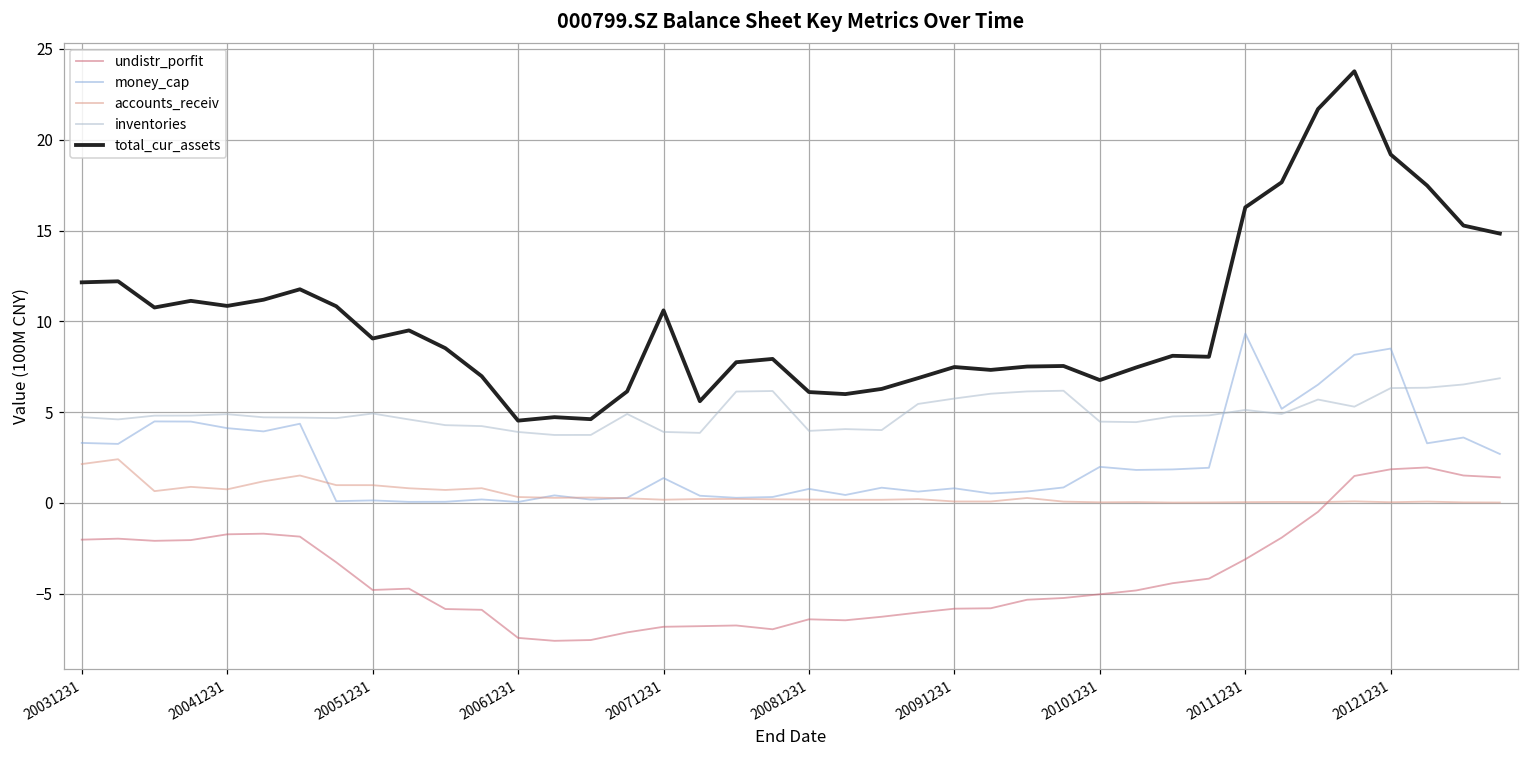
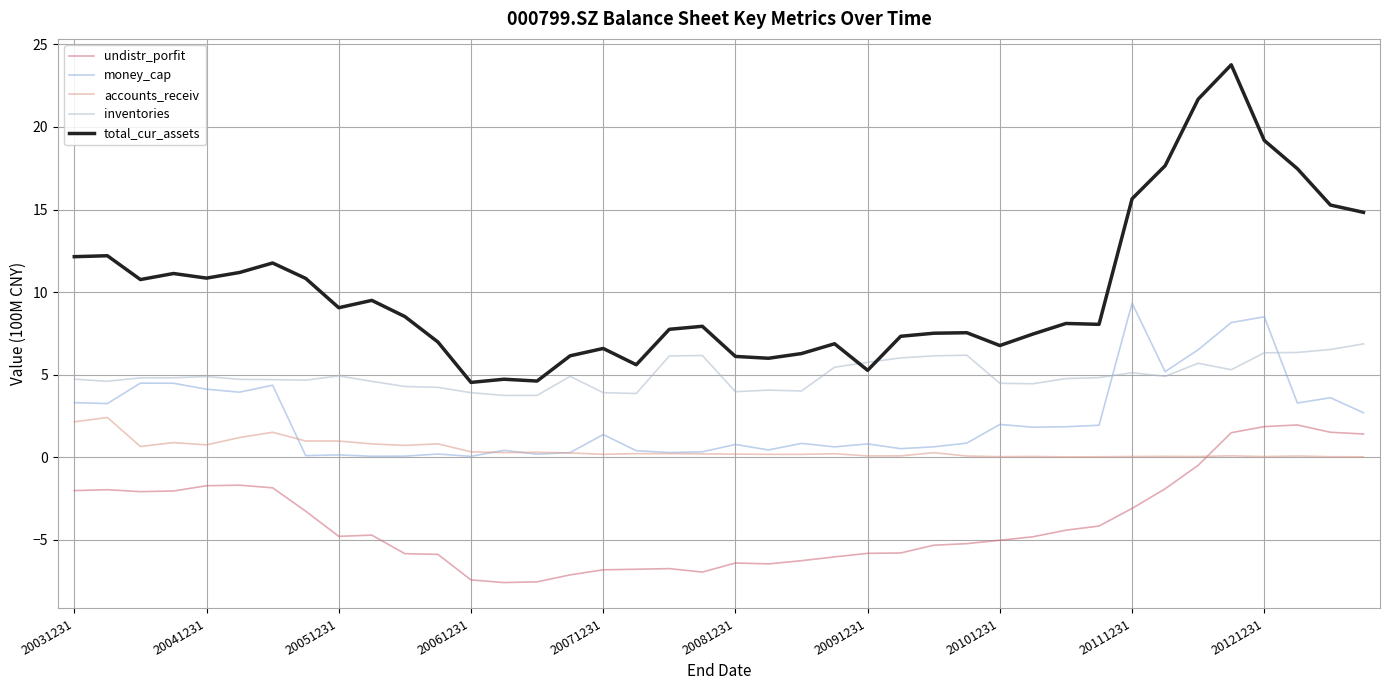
total_cur_assets, 20071231: 10.6 -> 6.6
total_cur_assets, 20091231: 7.5 -> 5.3
total_cur_assets, 20111231: 16.3 -> 15.7
